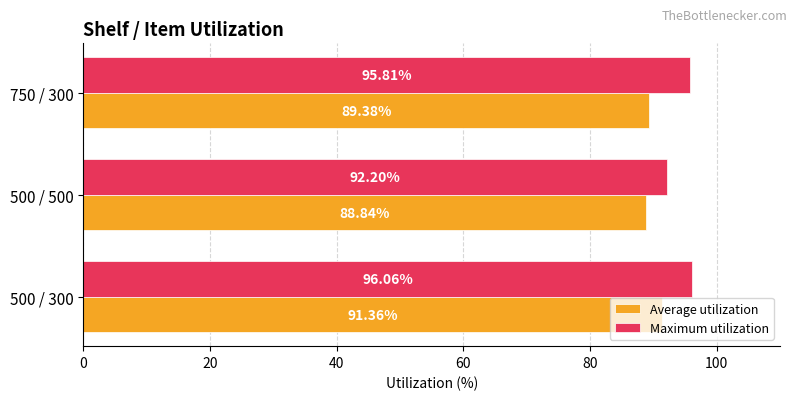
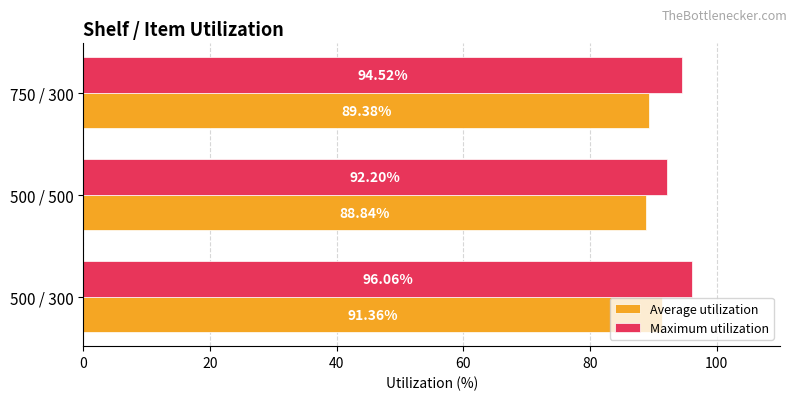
Maximum utilization, 750 / 300: 95.81% -> 94.52%
